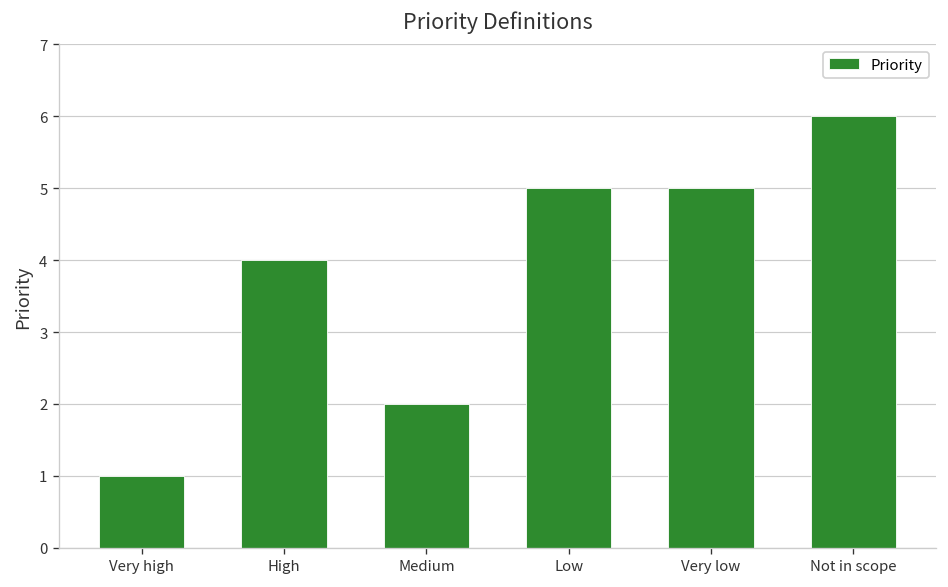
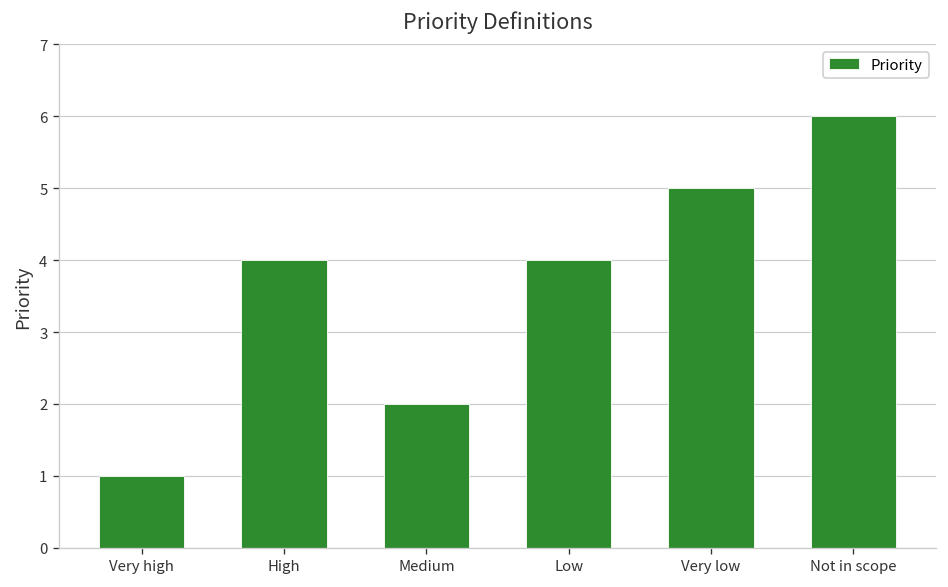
Low: 5 -> 4
